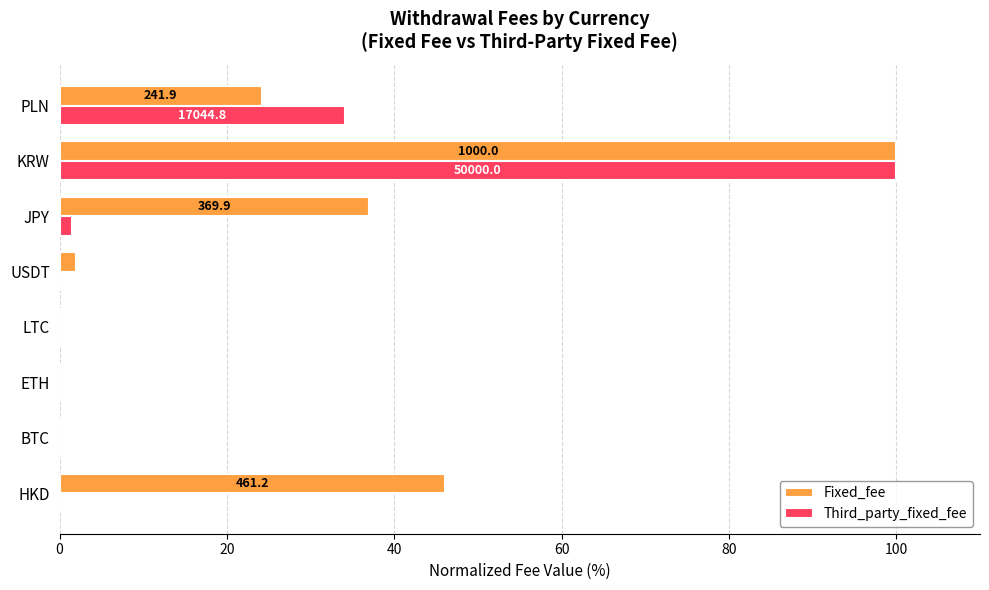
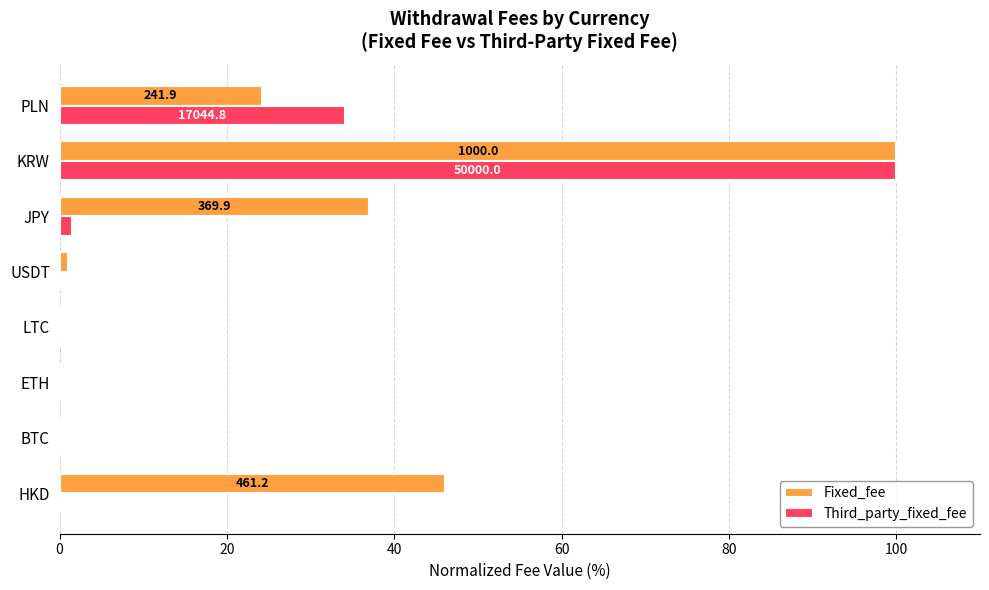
Fixed_fee, USDT: 2 -> 1
